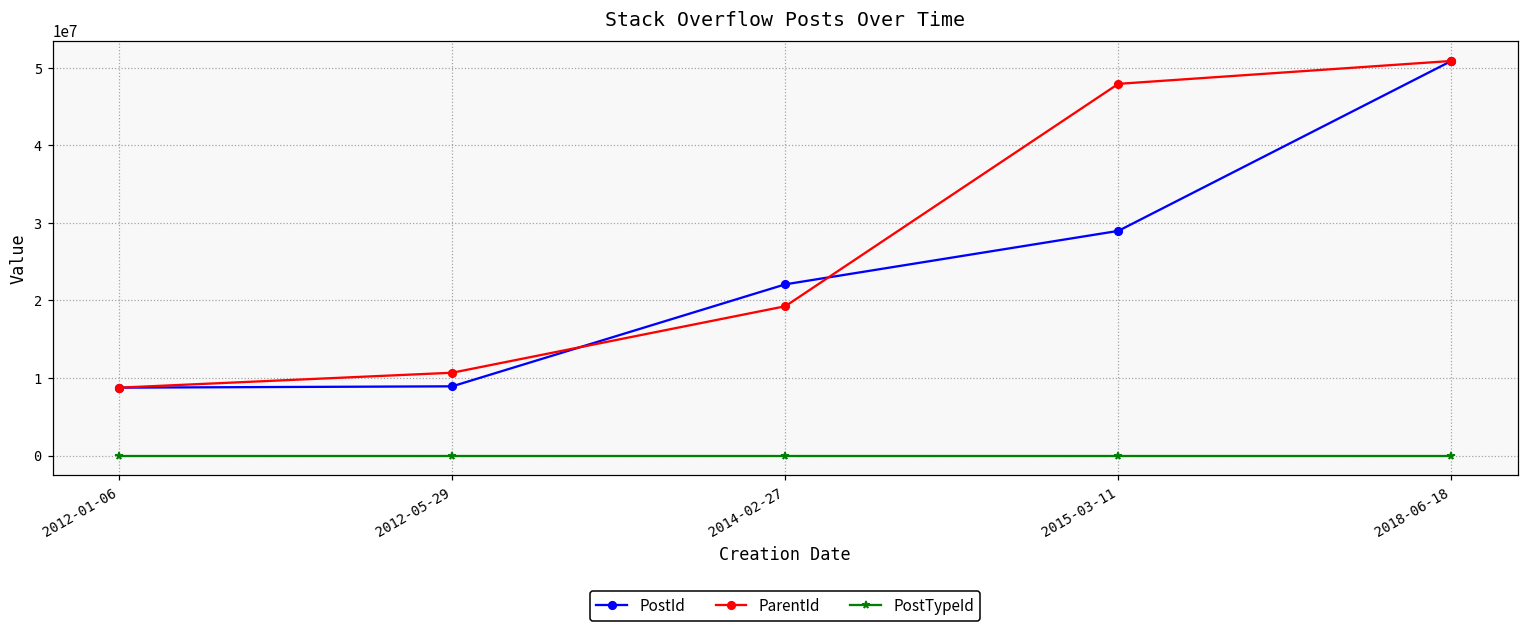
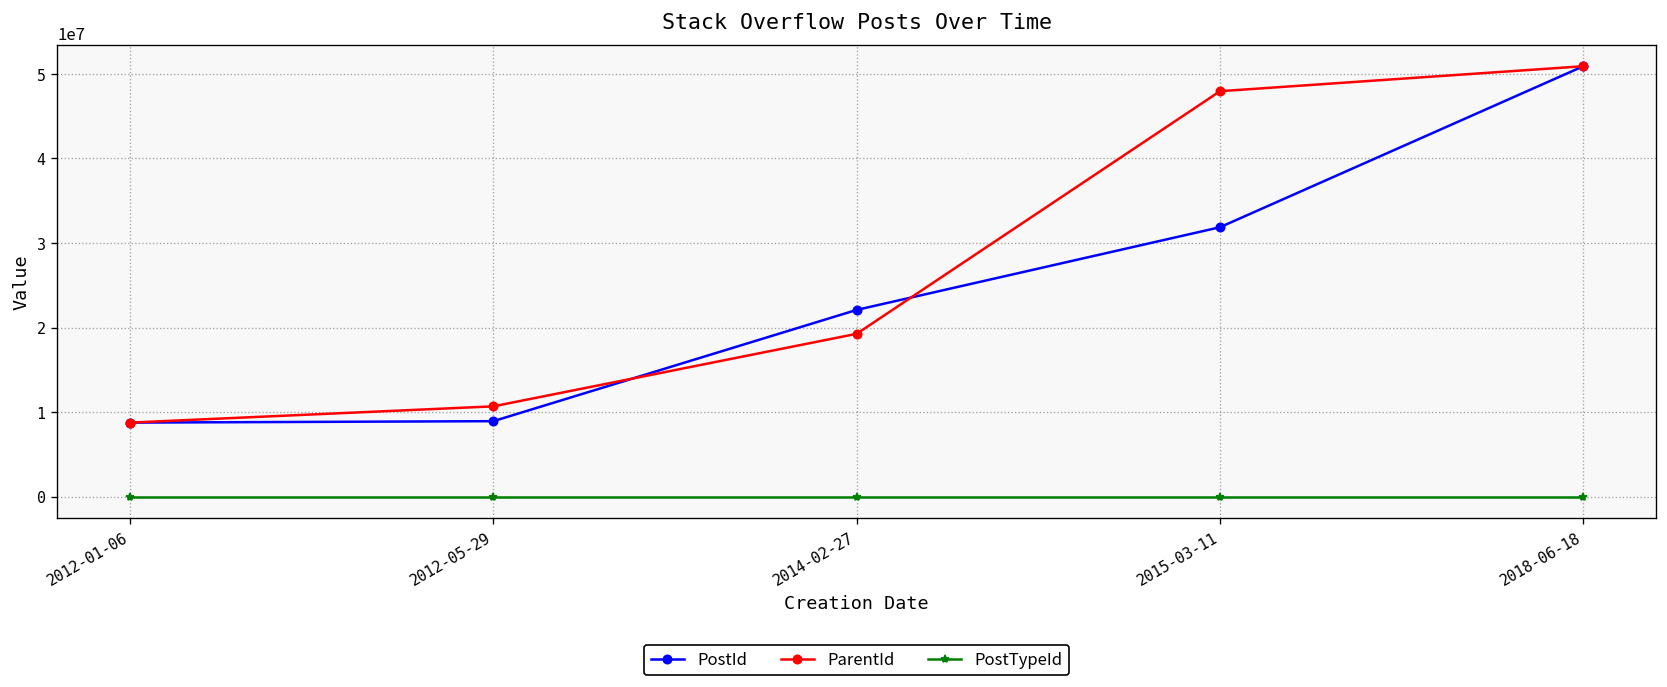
PostId, 2015-03-11: 29000000 -> 32000000
